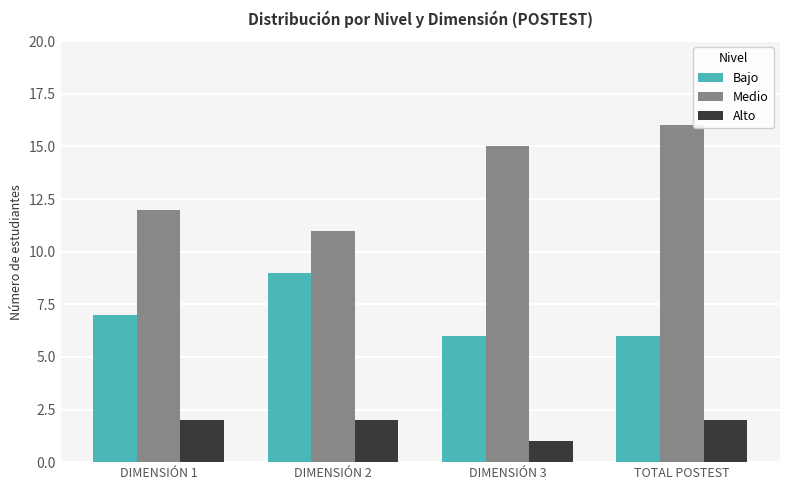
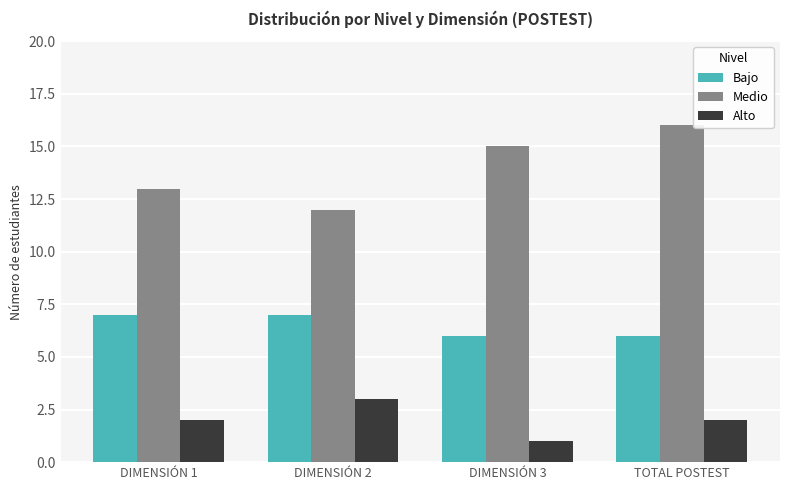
Medio, DIMENSIÓN 1: 12 -> 13
Bajo, DIMENSIÓN 2: 9 -> 7
Medio, DIMENSIÓN 2: 11 -> 12
Alto, DIMENSIÓN 2: 2 -> 3
